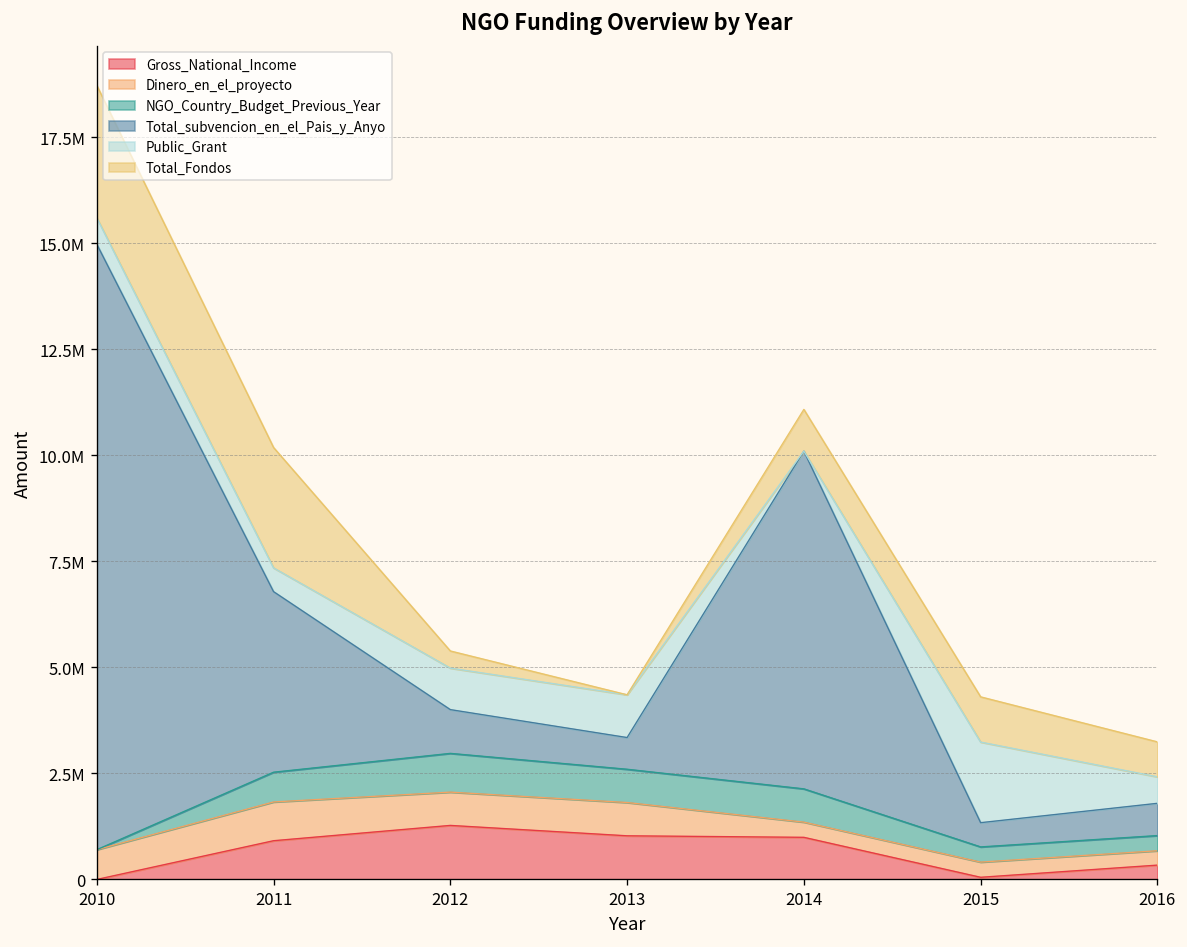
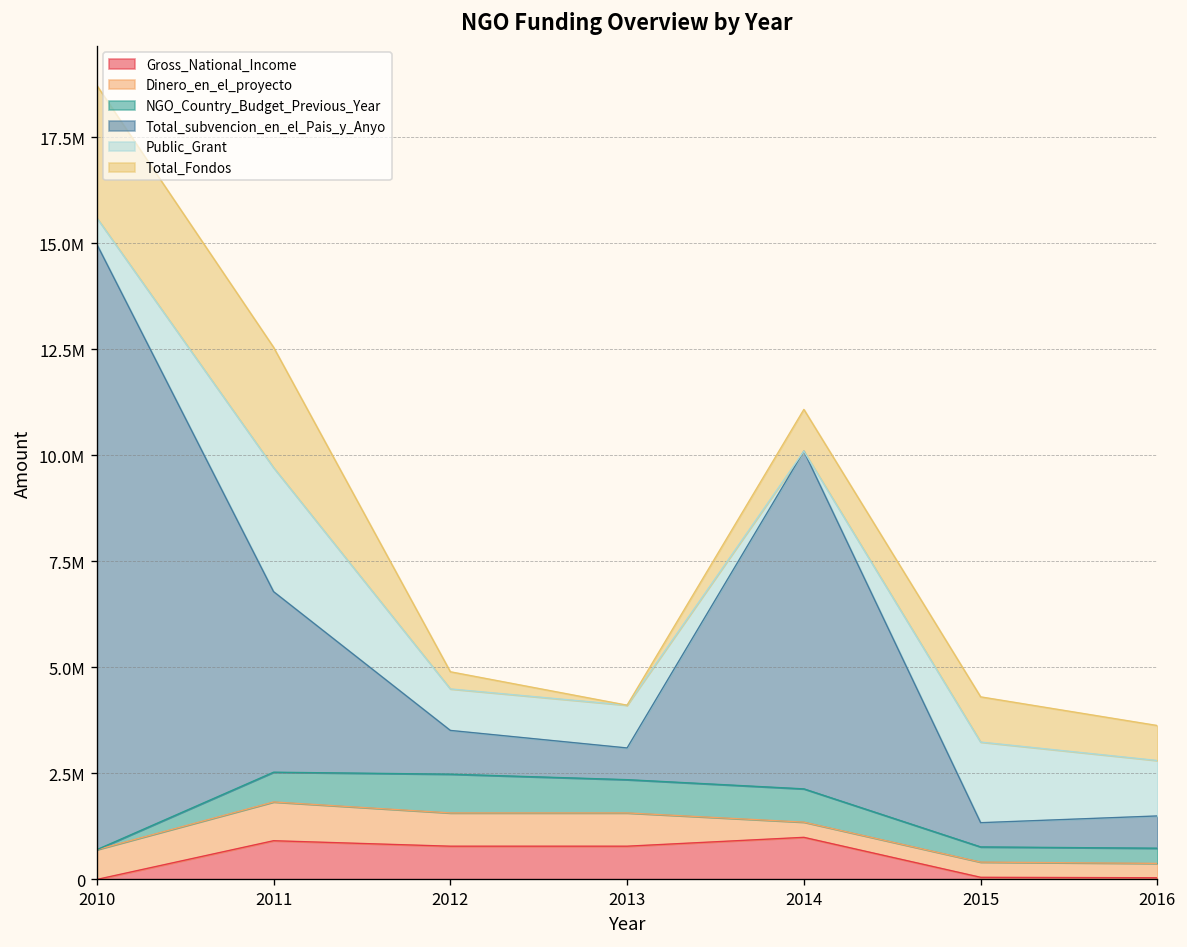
Public_Grant, 2011: 600000 -> 2900000
Gross_National_Income, 2012: 1300000 -> 800000
Gross_National_Income, 2013: 1000000 -> 800000
Gross_National_Income, 2016: 300000 -> 0
Public_Grant, 2016: 600000 -> 1300000
